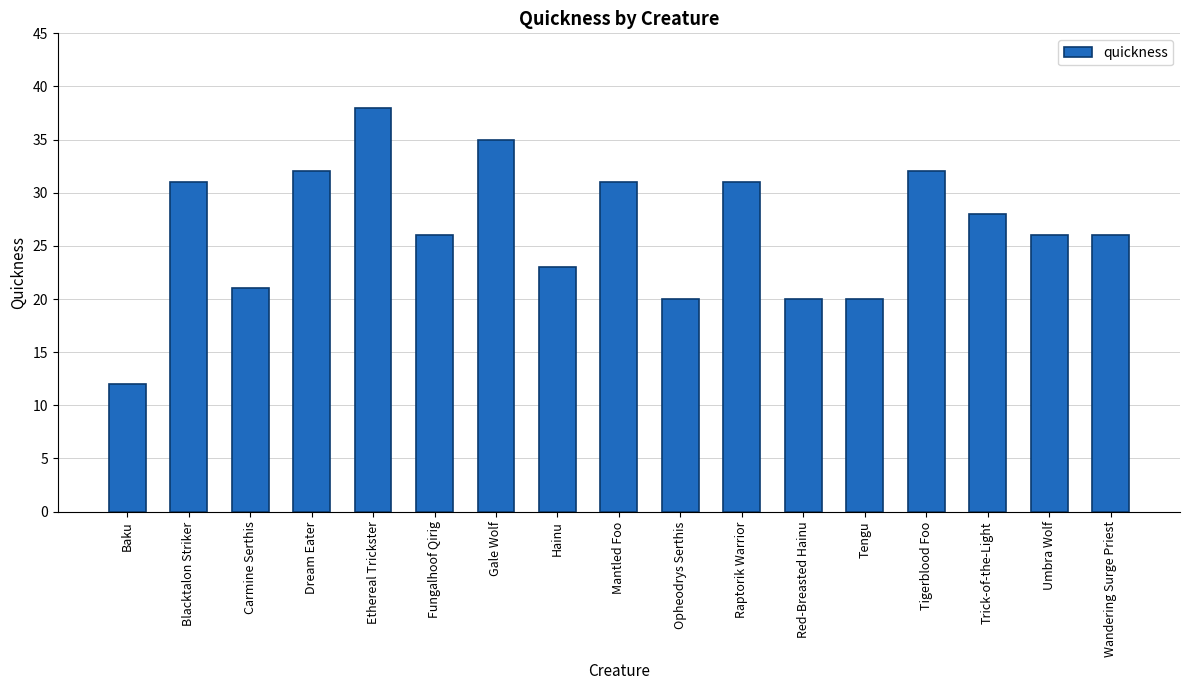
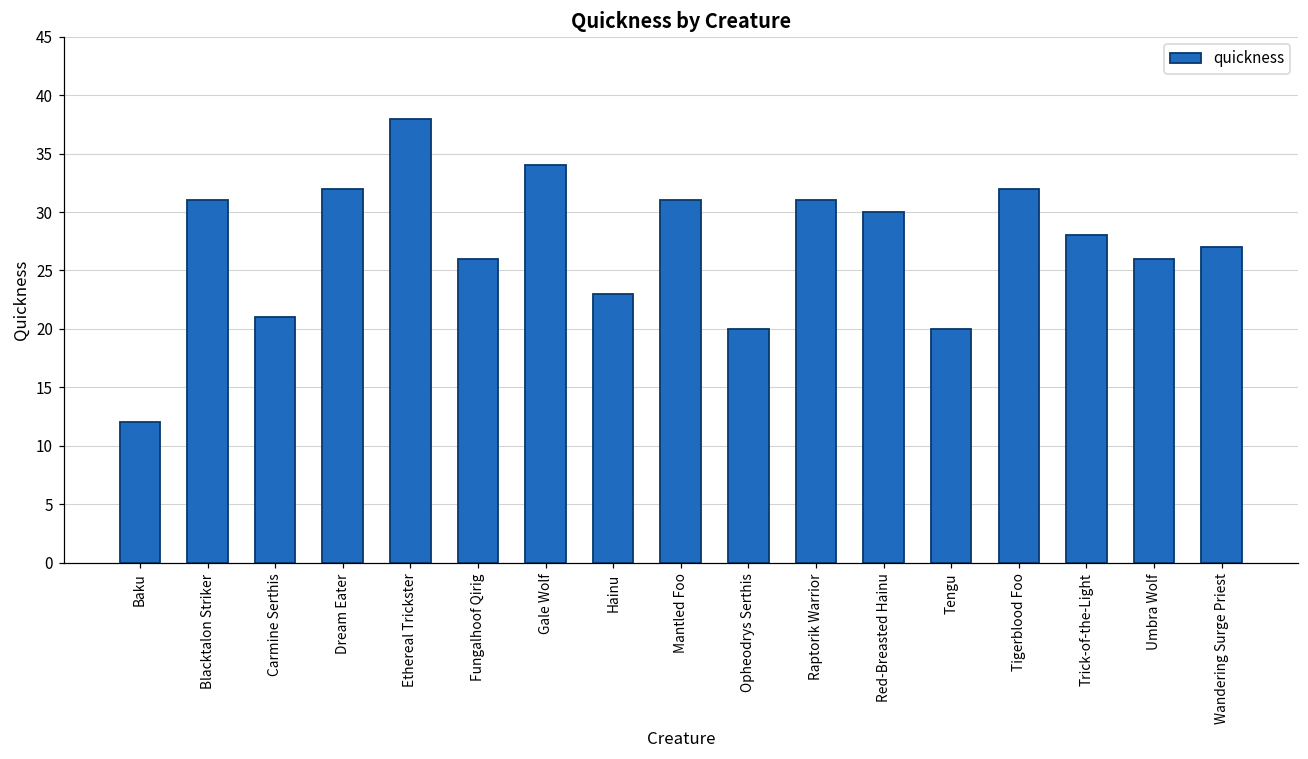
Gale Wolf: 35 -> 34
Red-Breasted Hainu: 20 -> 30
Wandering Surge Priest: 26 -> 27
